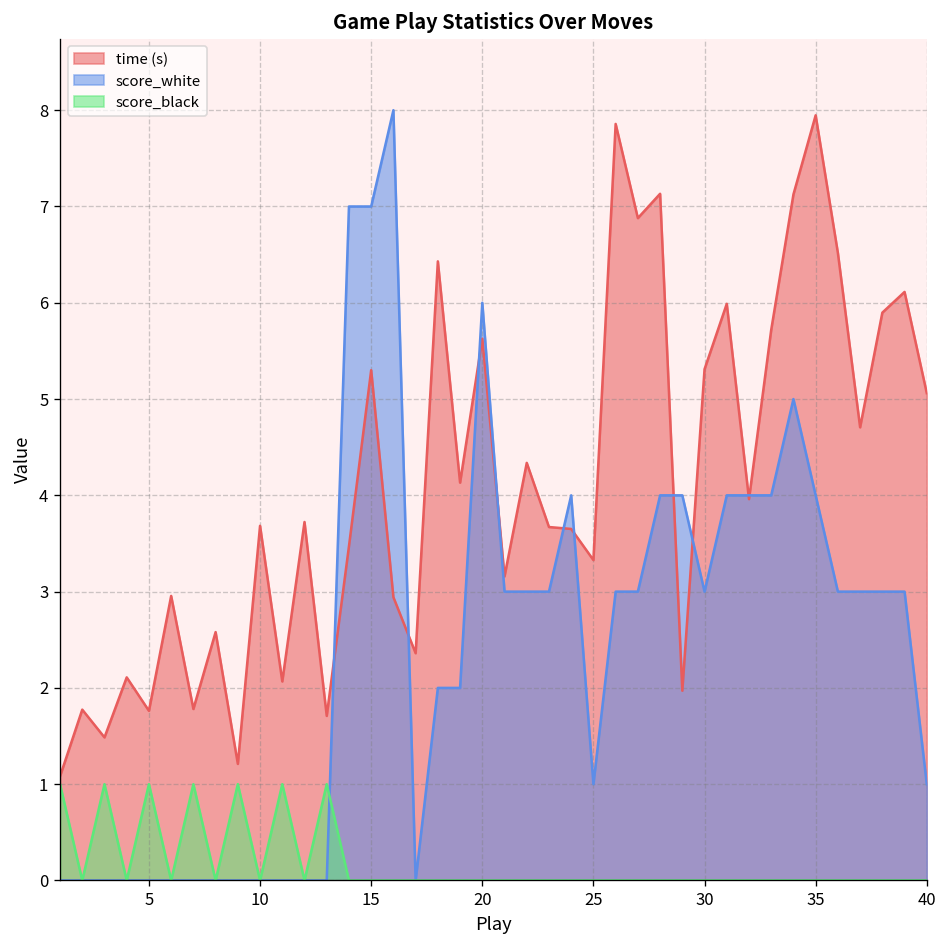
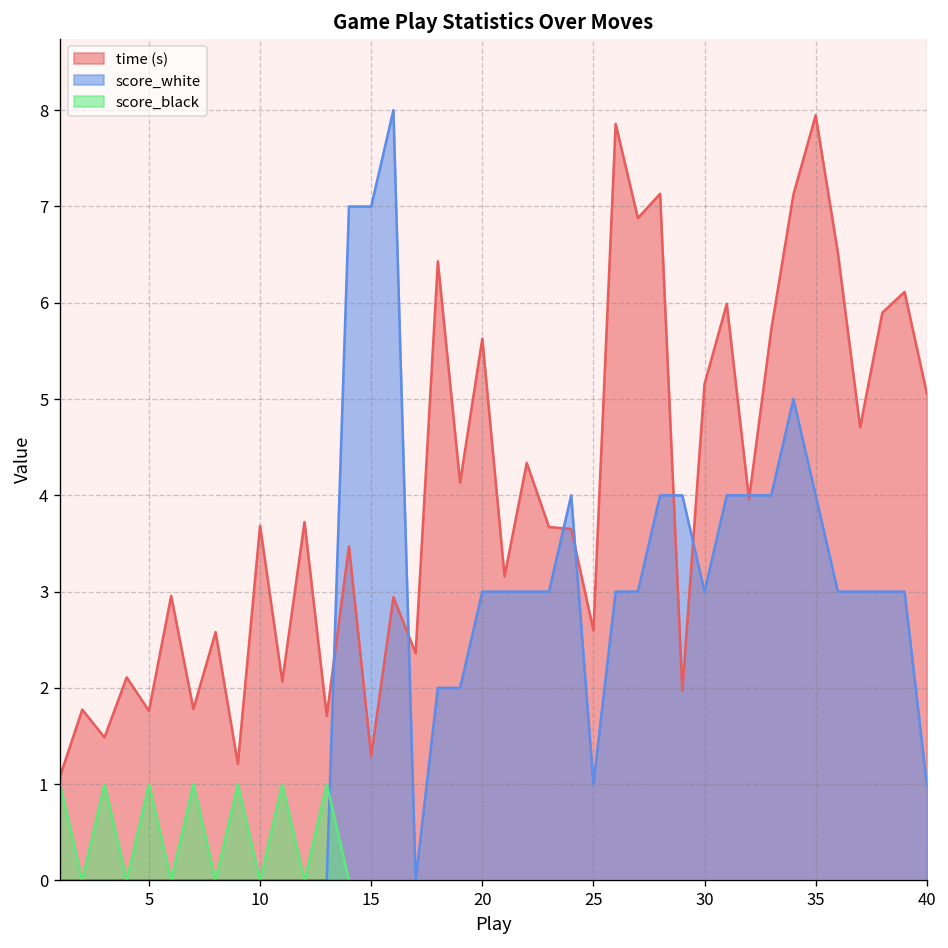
time (s), 15: 5.3 -> 1.3
score_white, 20: 6 -> 3
time (s), 25: 3.3 -> 2.6
time (s), 30: 5.3 -> 5.2
